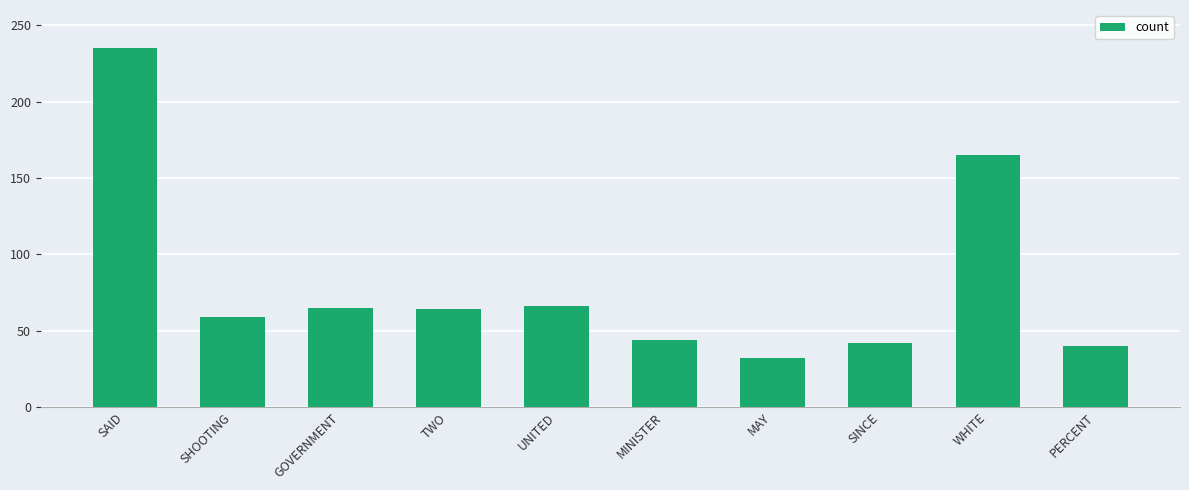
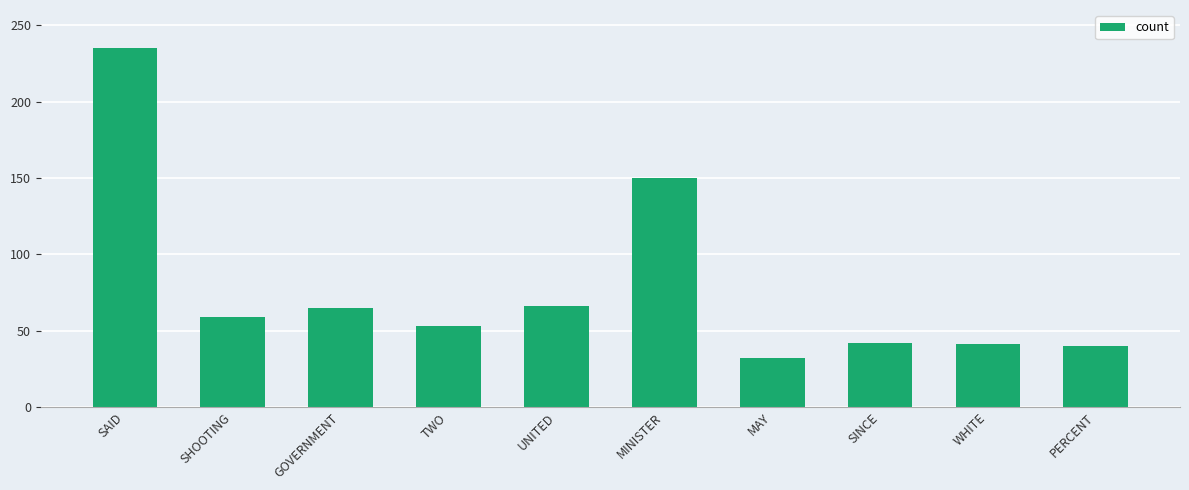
TWO: 64 -> 53
MINISTER: 44 -> 150
WHITE: 165 -> 41
